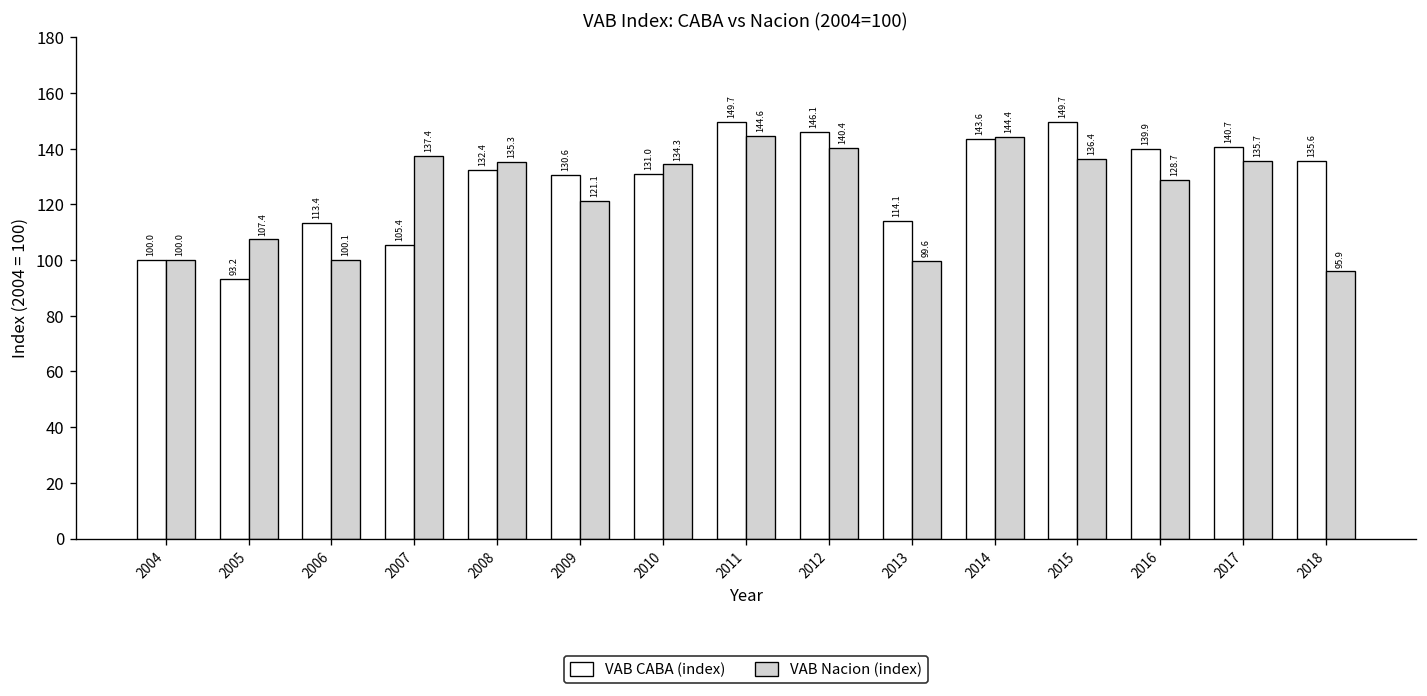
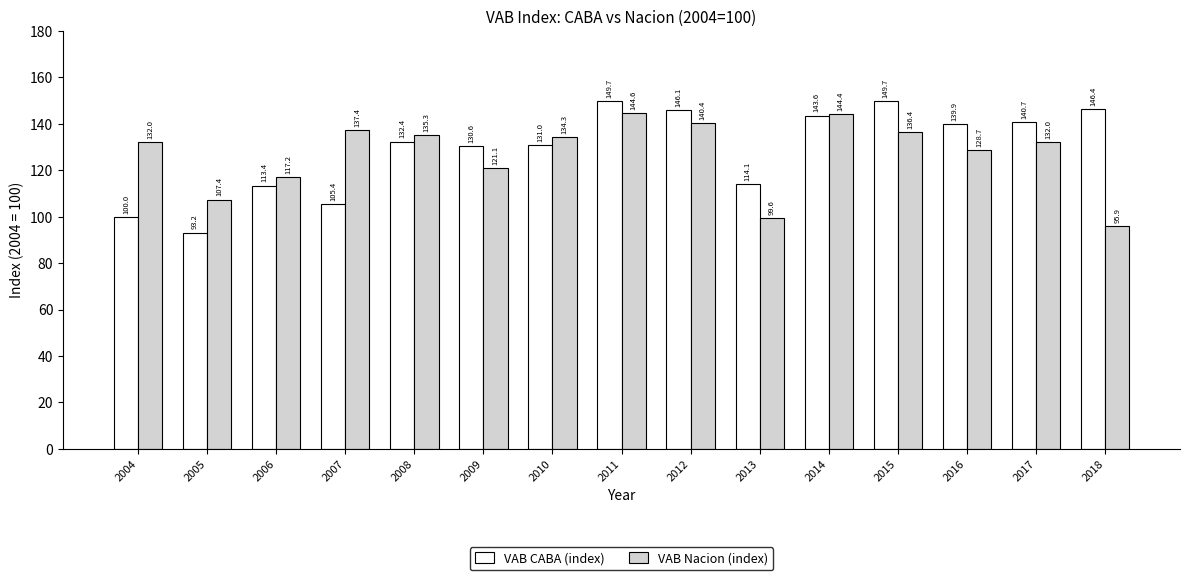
VAB Nacion (index), 2004: 100.0 -> 132.0
VAB Nacion (index), 2006: 100.1 -> 117.2
VAB Nacion (index), 2017: 135.7 -> 132.0
VAB CABA (index), 2018: 135.6 -> 146.4
